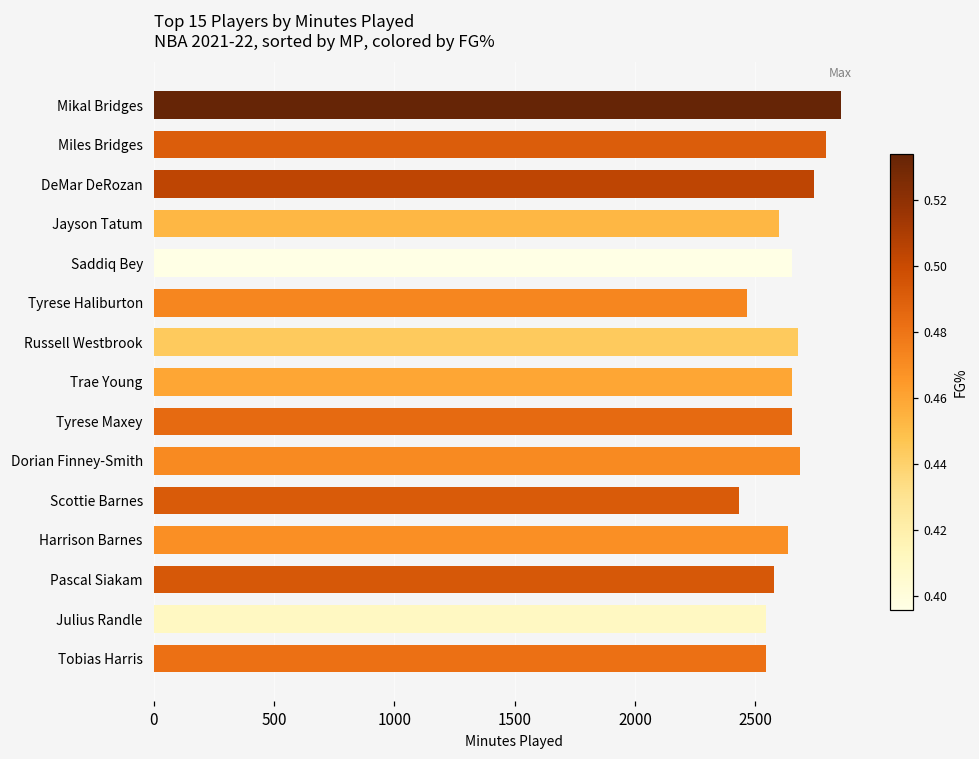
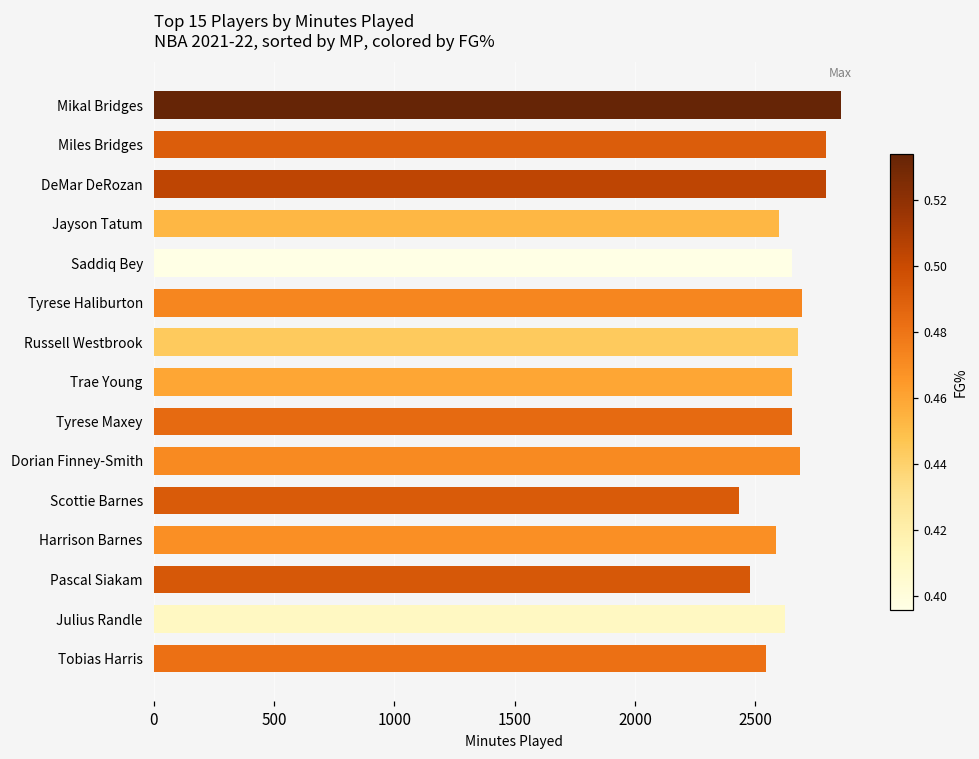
DeMar DeRozan: 2740 -> 2800
Tyrese Haliburton: 2470 -> 2700
Harrison Barnes: 2640 -> 2590
Pascal Siakam: 2580 -> 2480
Julius Randle: 2540 -> 2620
